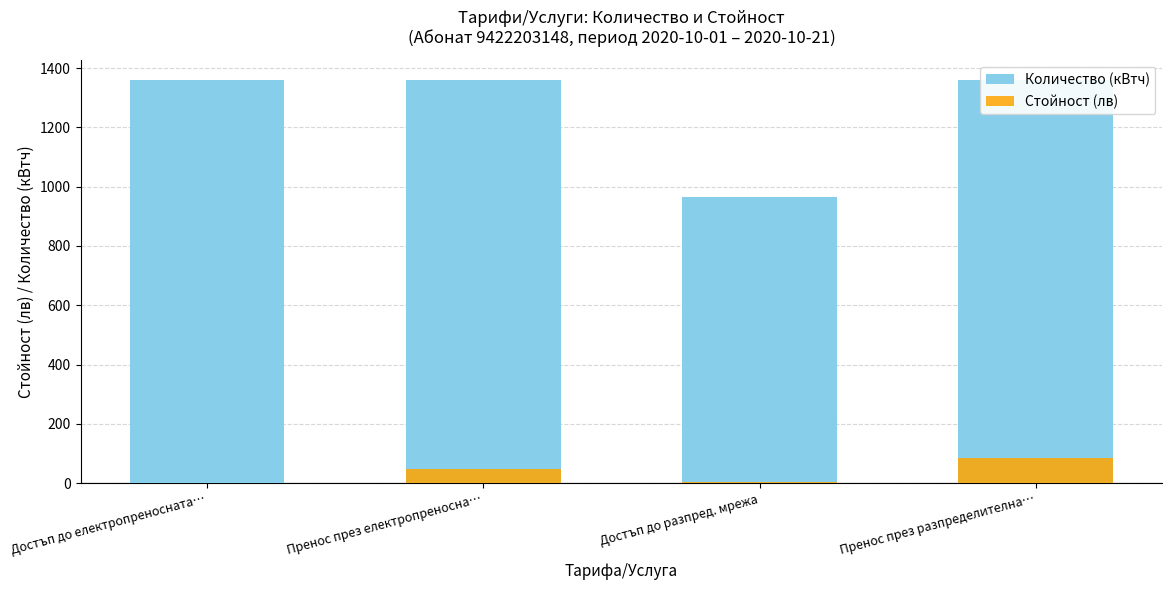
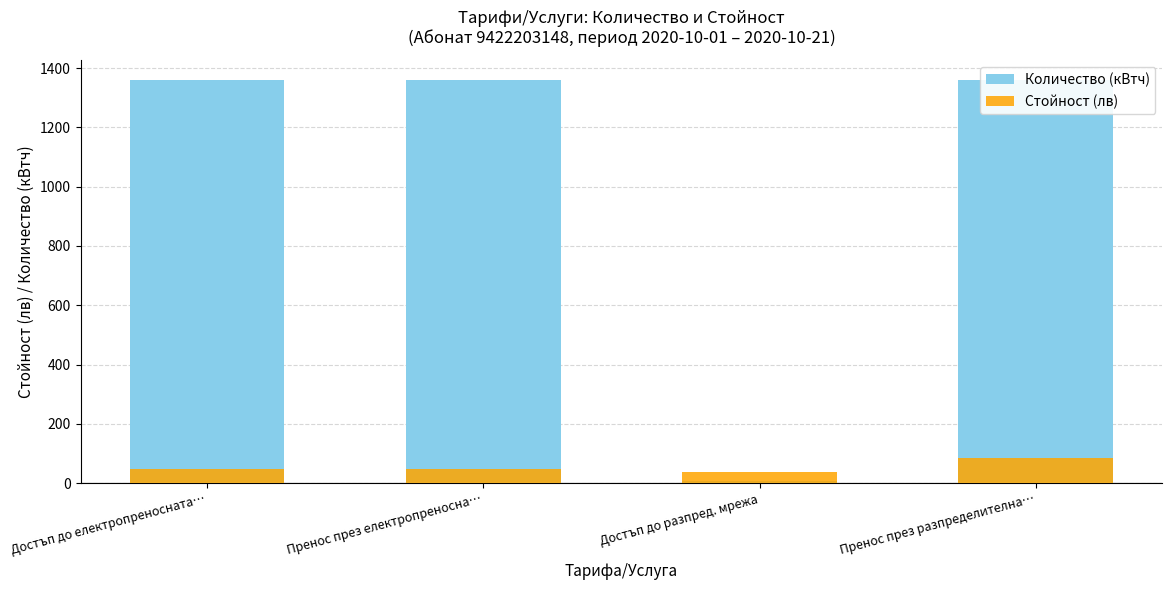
Стойност (лв), Достъп до електропреносната…: 0 -> 50
Количество (кВтч), Достъп до разпред. мрежа: 960 -> 10
Стойност (лв), Достъп до разпред. мрежа: 0 -> 40
